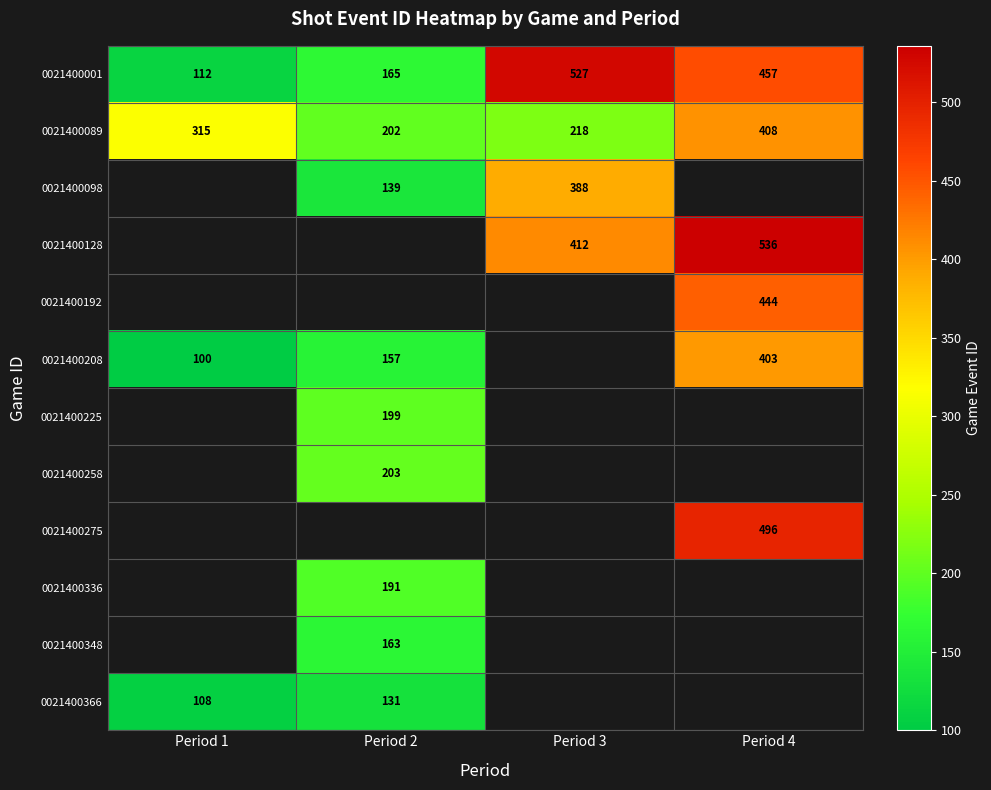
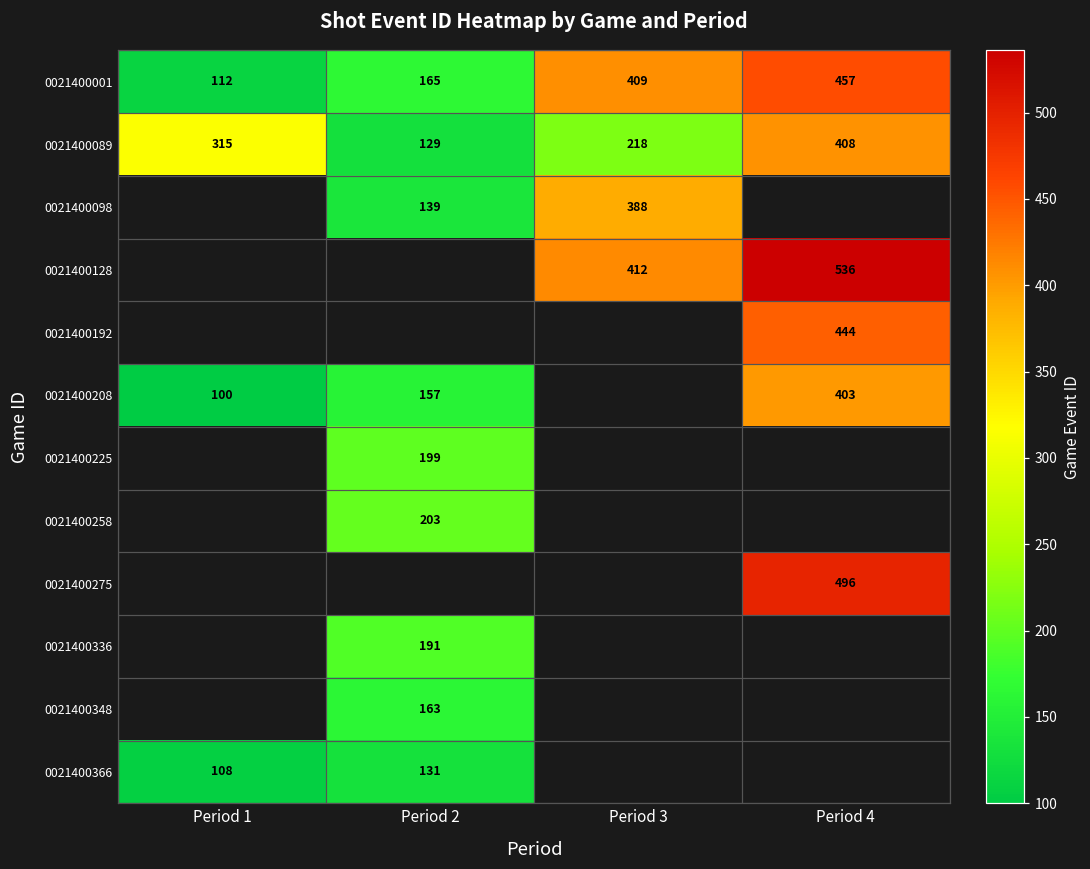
0021400001, Period 3: 527 -> 409
0021400089, Period 2: 202 -> 129
